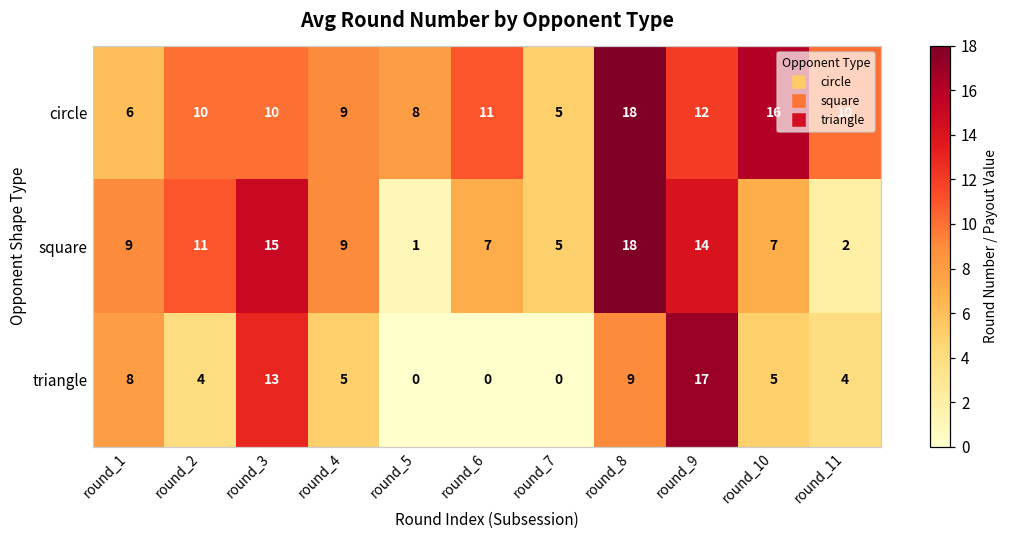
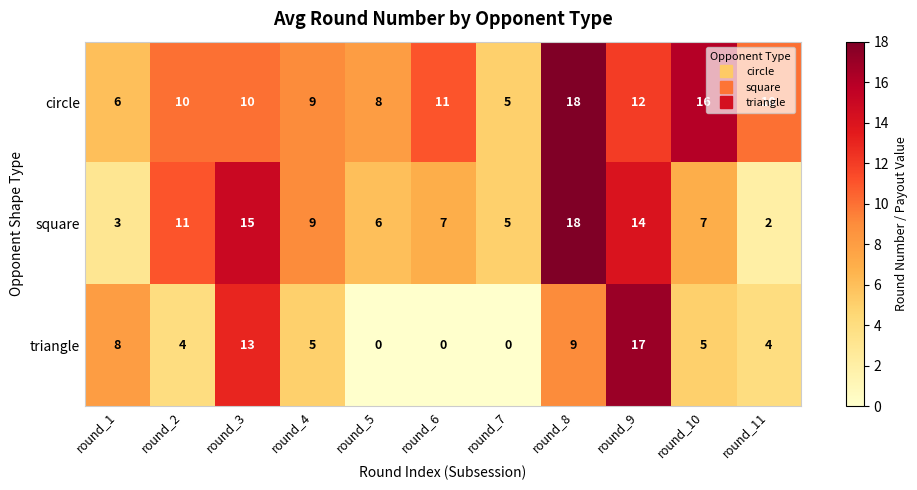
square, round_1: 9 -> 3
square, round_5: 1 -> 6
